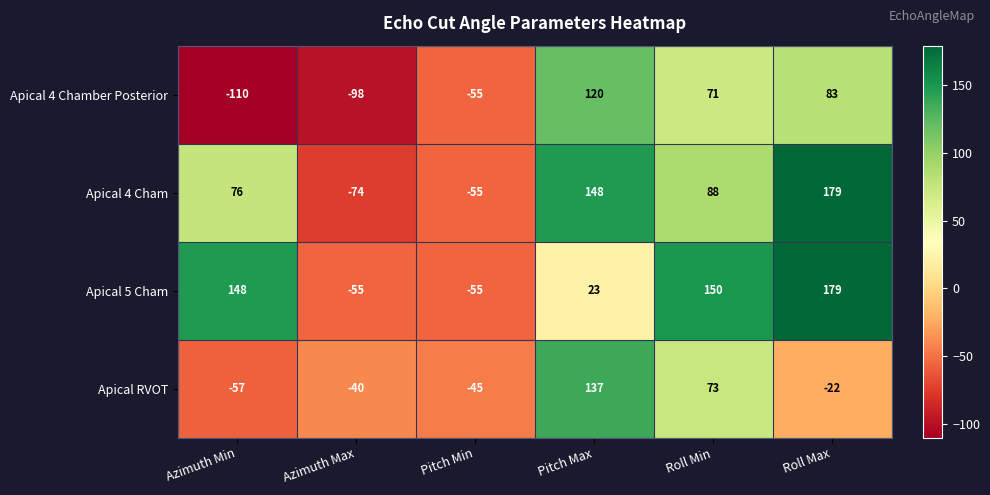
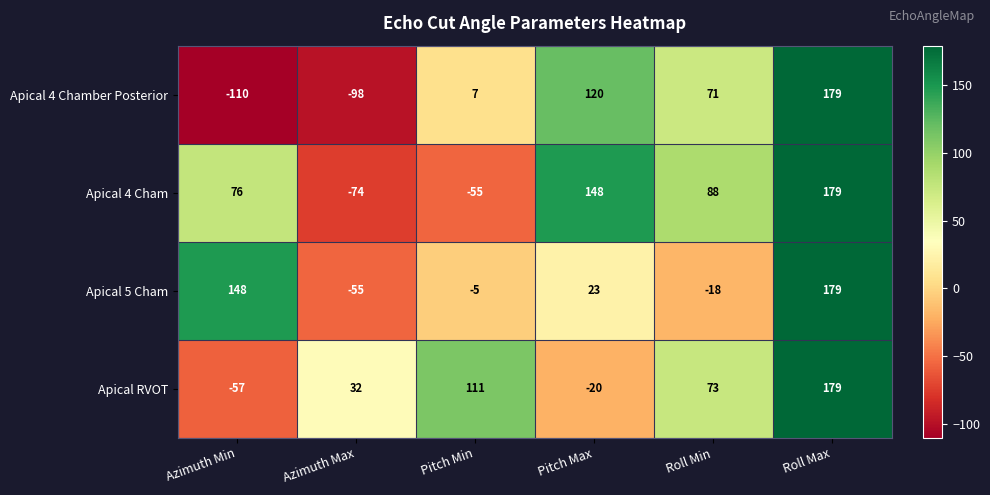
Apical 4 Chamber Posterior, Pitch Min: -55 -> 7
Apical 4 Chamber Posterior, Roll Max: 83 -> 179
Apical 5 Cham, Pitch Min: -55 -> -5
Apical 5 Cham, Roll Min: 150 -> -18
Apical RVOT, Azimuth Max: -40 -> 32
Apical RVOT, Pitch Min: -45 -> 111
Apical RVOT, Pitch Max: 137 -> -20
Apical RVOT, Roll Max: -22 -> 179
